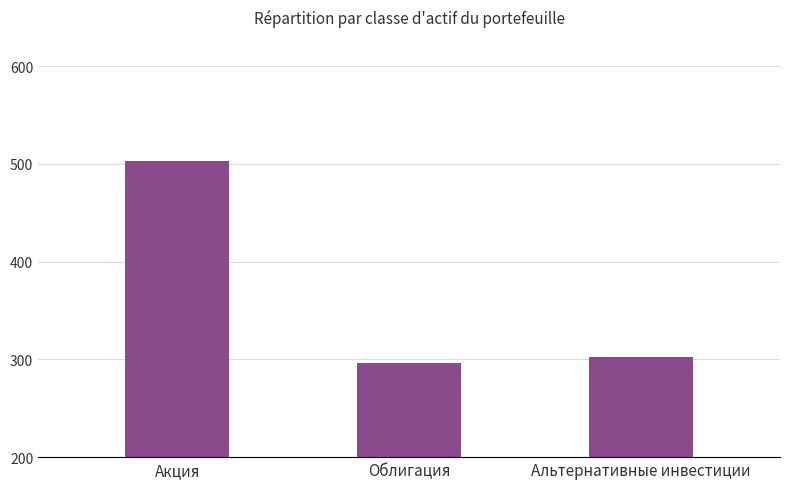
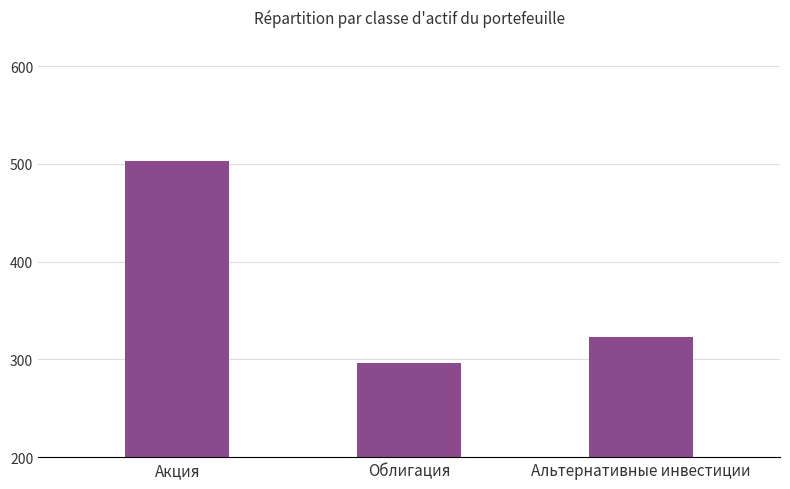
Альтернативные инвестиции: 300 -> 320
